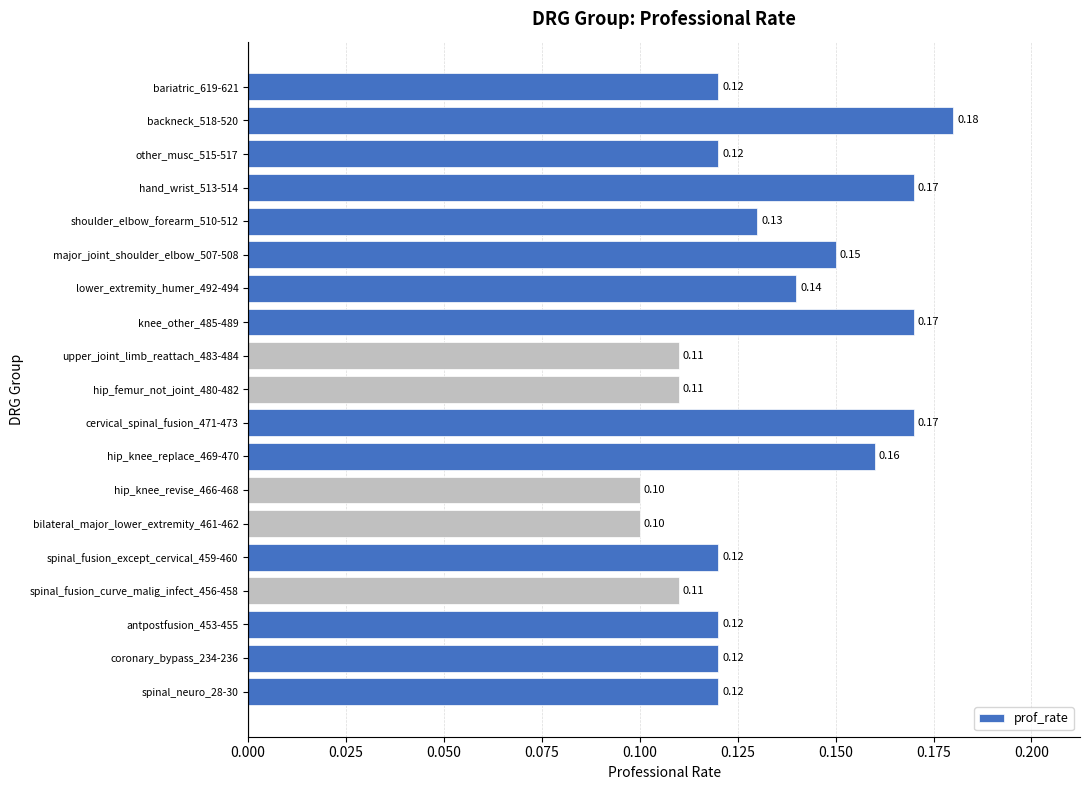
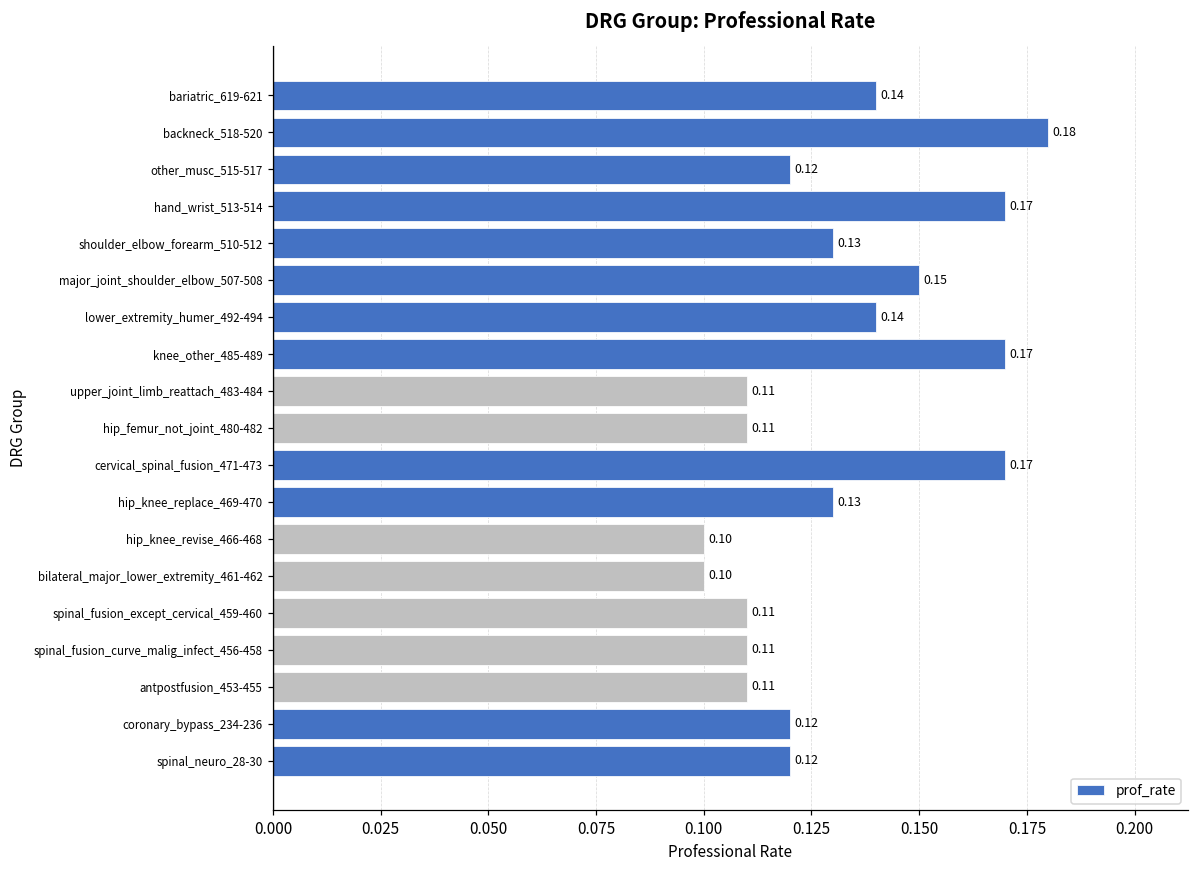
bariatric_619-621: 0.12 -> 0.14
hip_knee_replace_469-470: 0.16 -> 0.13
spinal_fusion_except_cervical_459-460: 0.12 -> 0.11
antpostfusion_453-455: 0.12 -> 0.11
